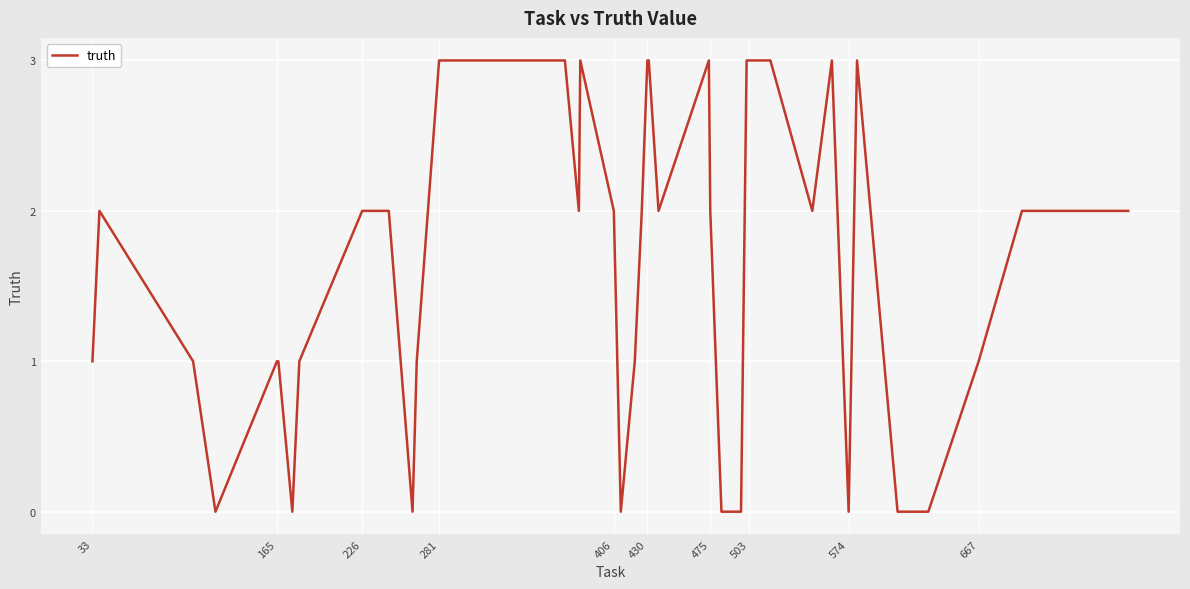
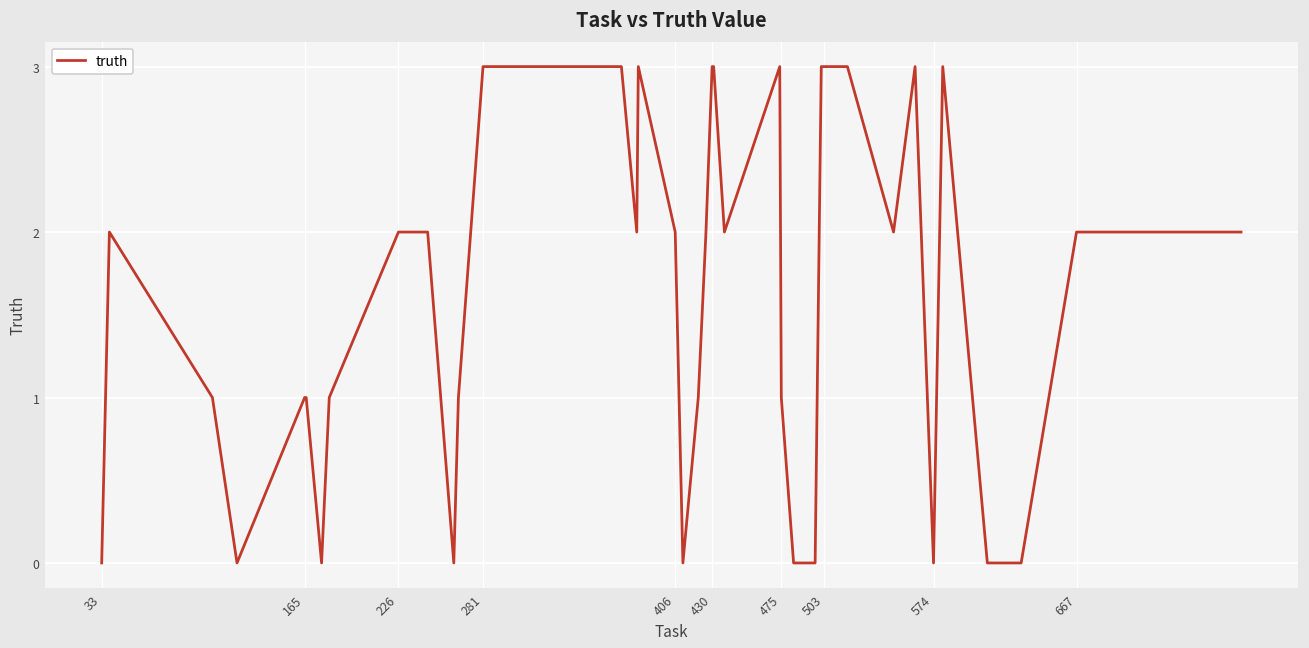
33: 1 -> 0
475: 2 -> 1
667: 1 -> 2
